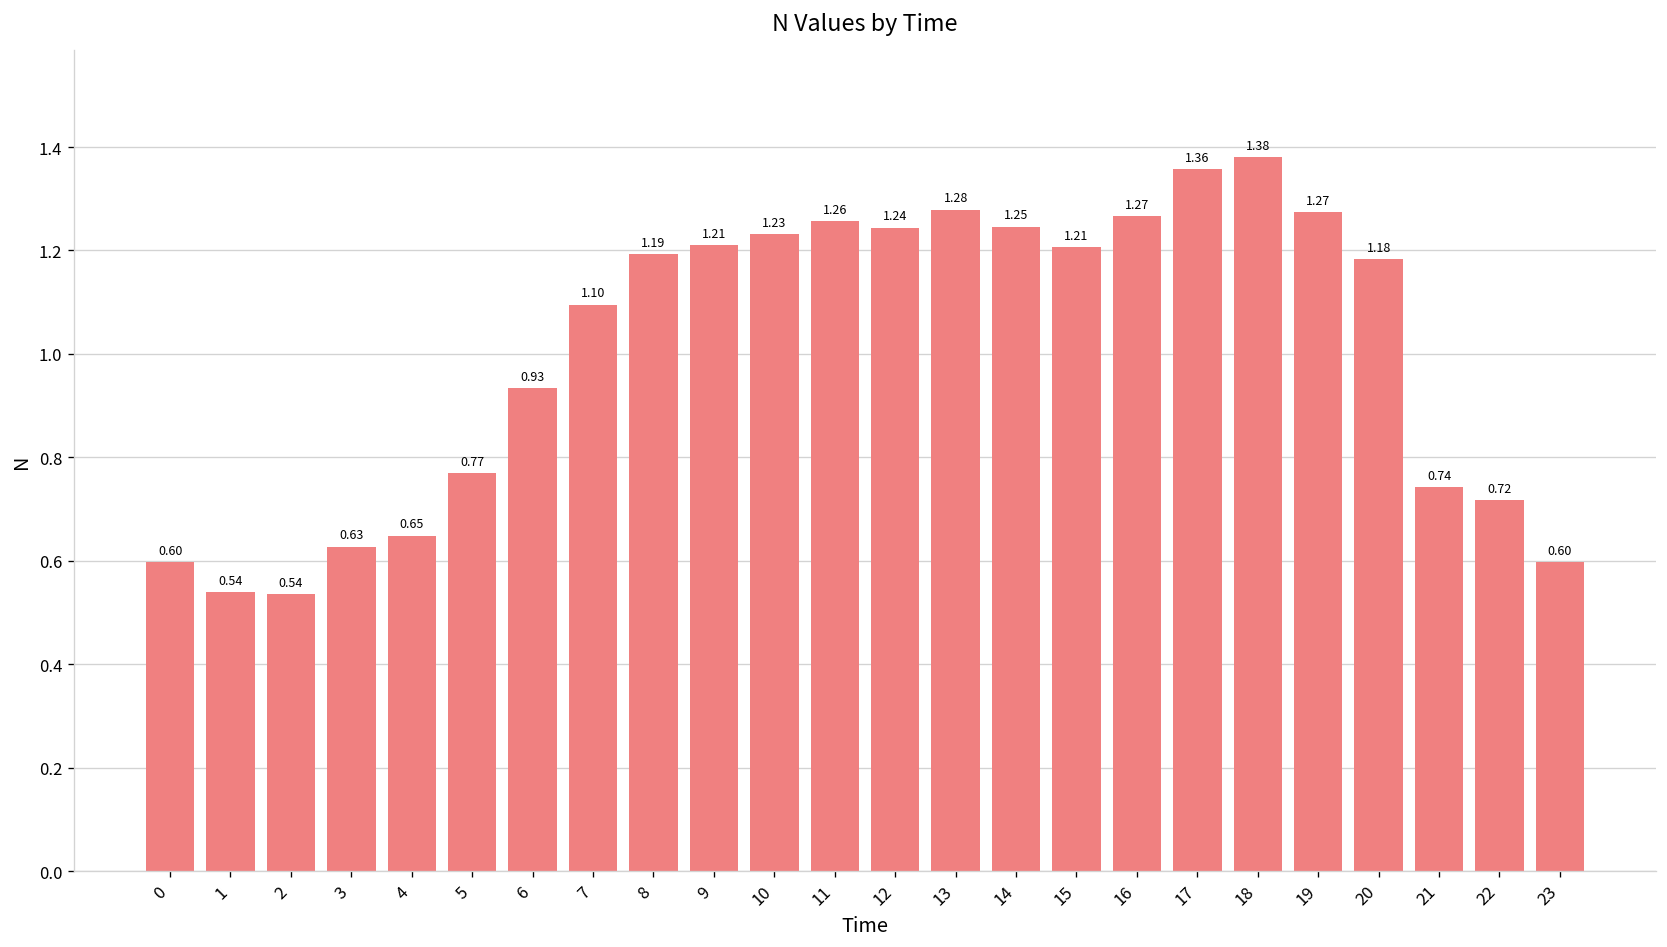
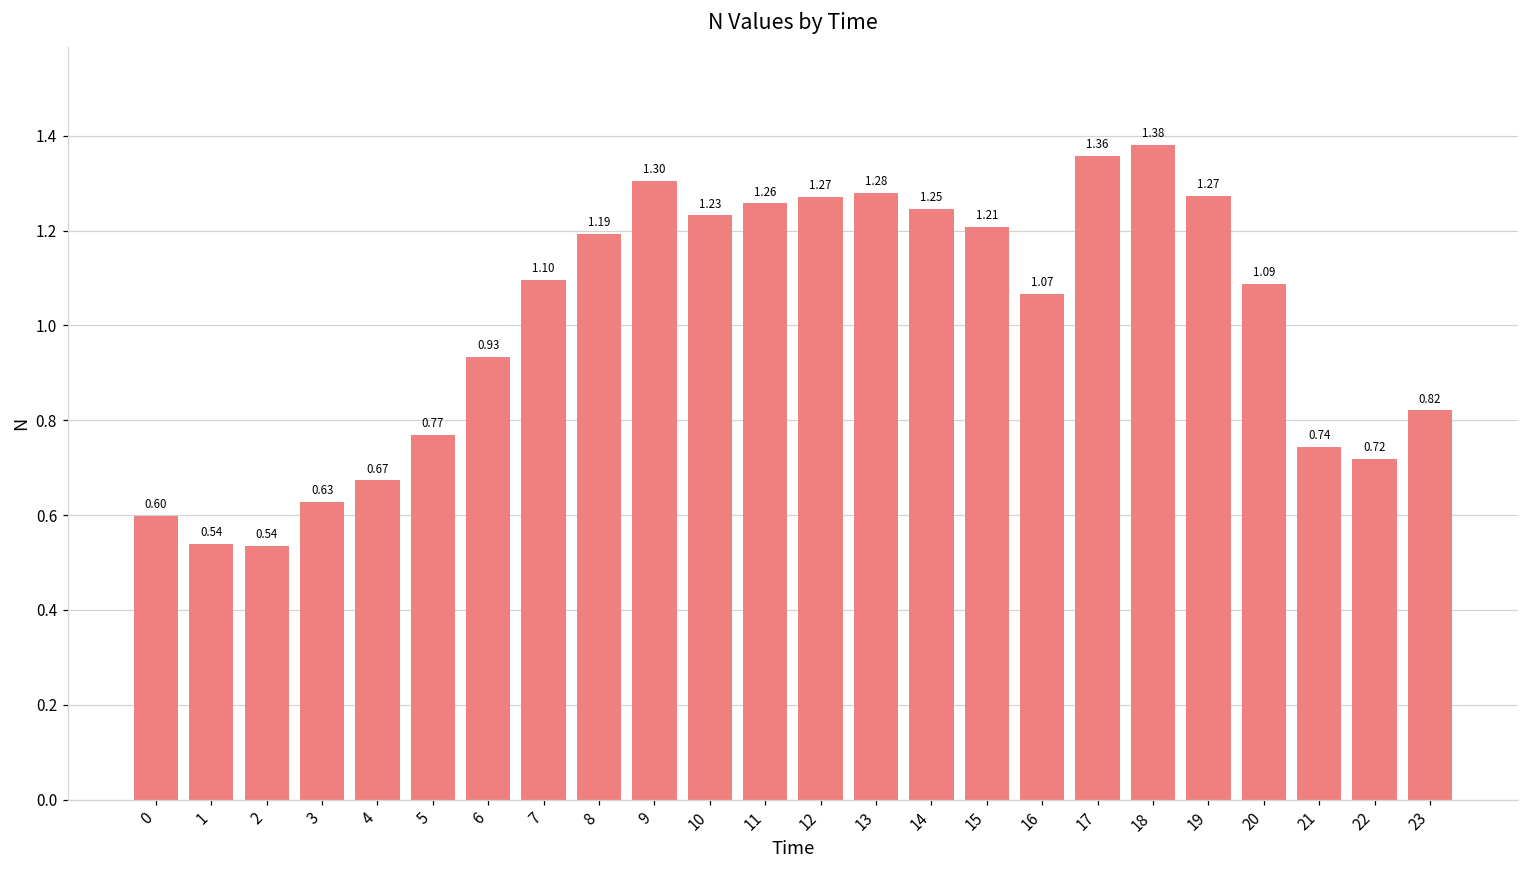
4: 0.65 -> 0.67
9: 1.21 -> 1.30
12: 1.24 -> 1.27
16: 1.27 -> 1.07
20: 1.18 -> 1.09
23: 0.60 -> 0.82
